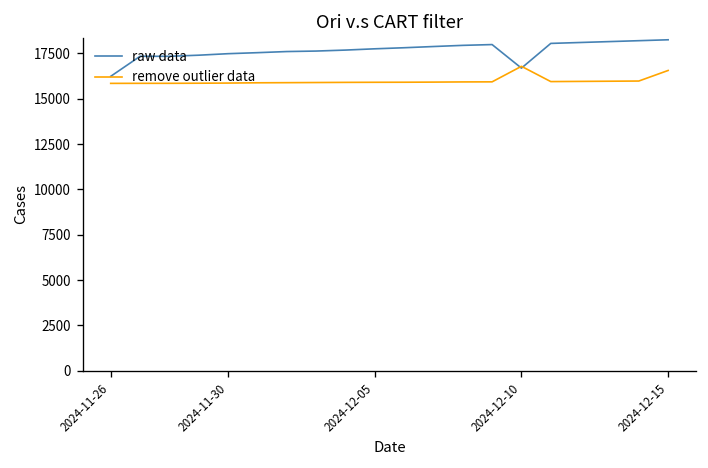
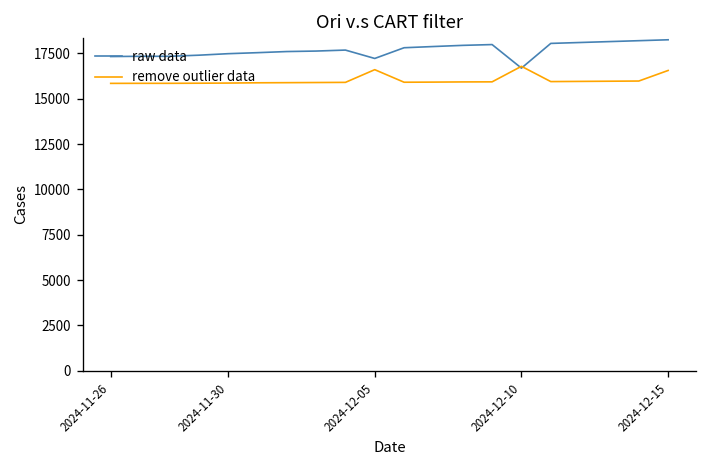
raw data, 2024-11-26: 16200 -> 17300
raw data, 2024-12-05: 17800 -> 17200
remove outlier data, 2024-12-05: 15900 -> 16600
